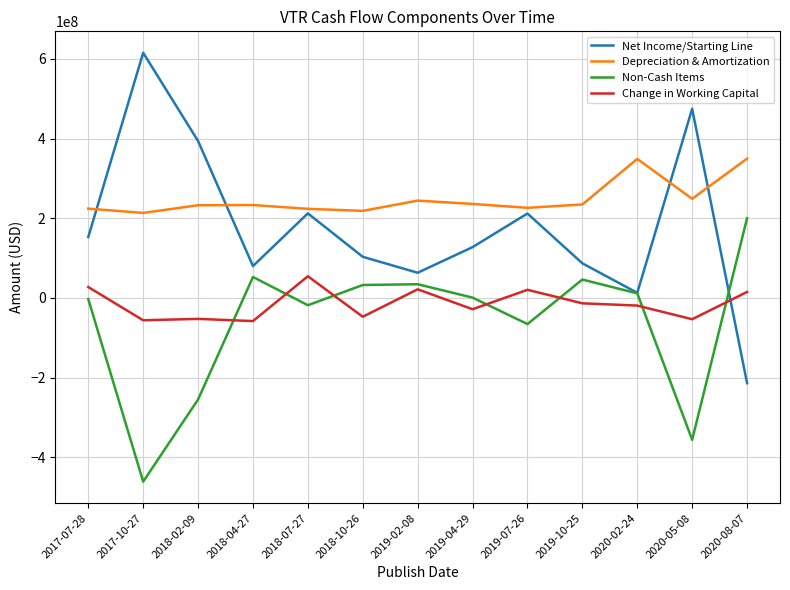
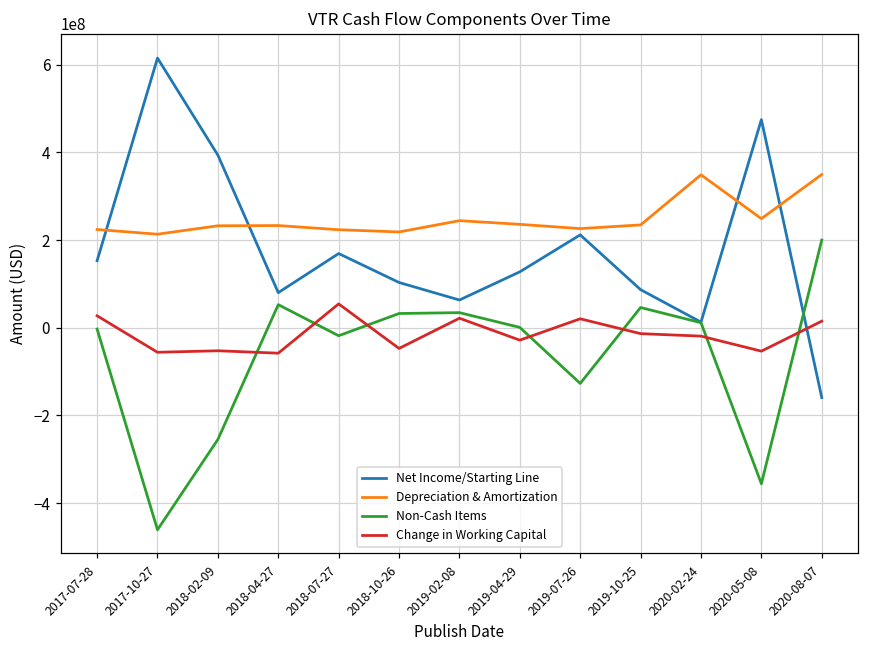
Net Income/Starting Line, 2018-07-27: 210000000 -> 170000000
Non-Cash Items, 2019-07-26: -70000000 -> -130000000
Net Income/Starting Line, 2020-08-07: -210000000 -> -160000000
